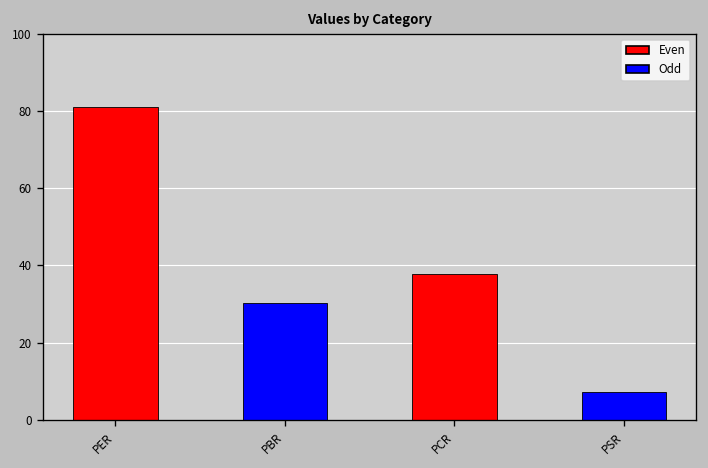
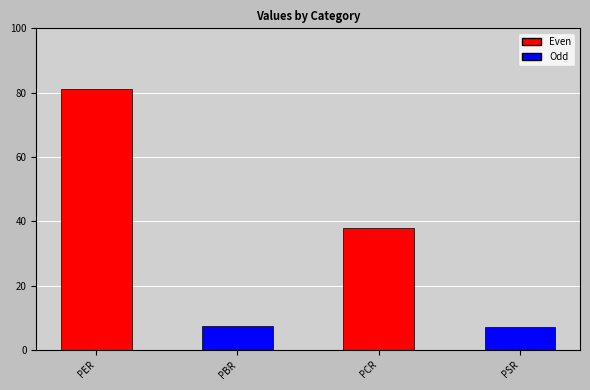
PBR: 30 -> 7
